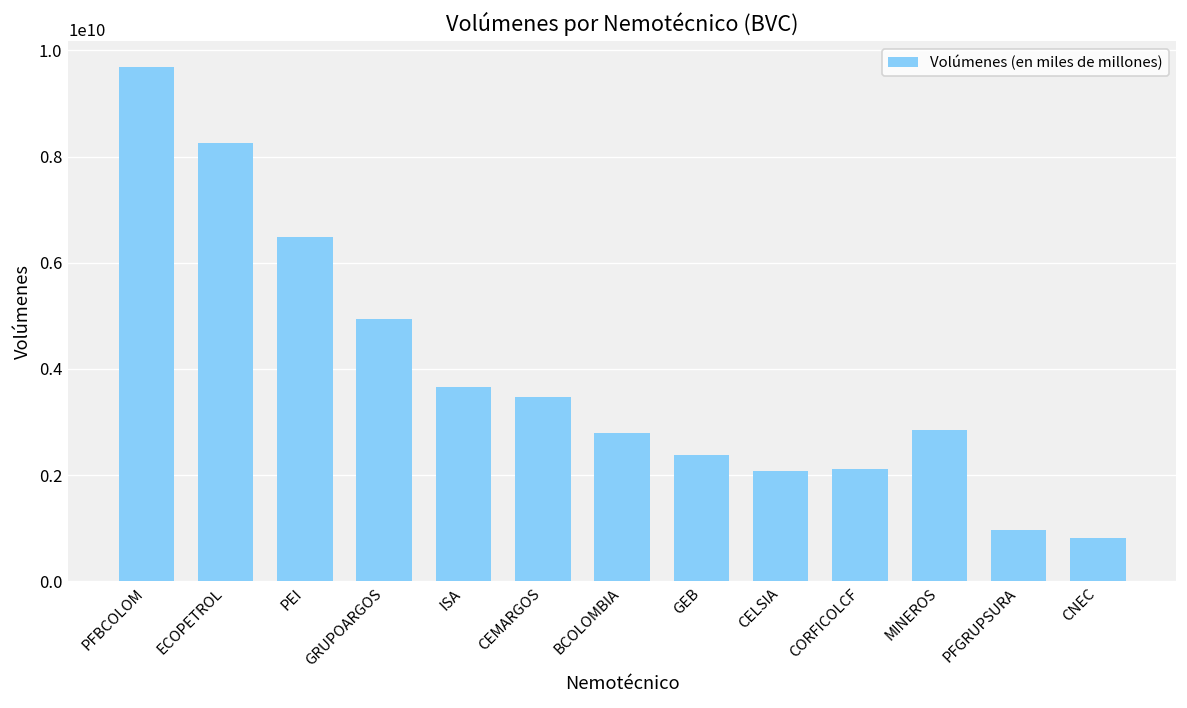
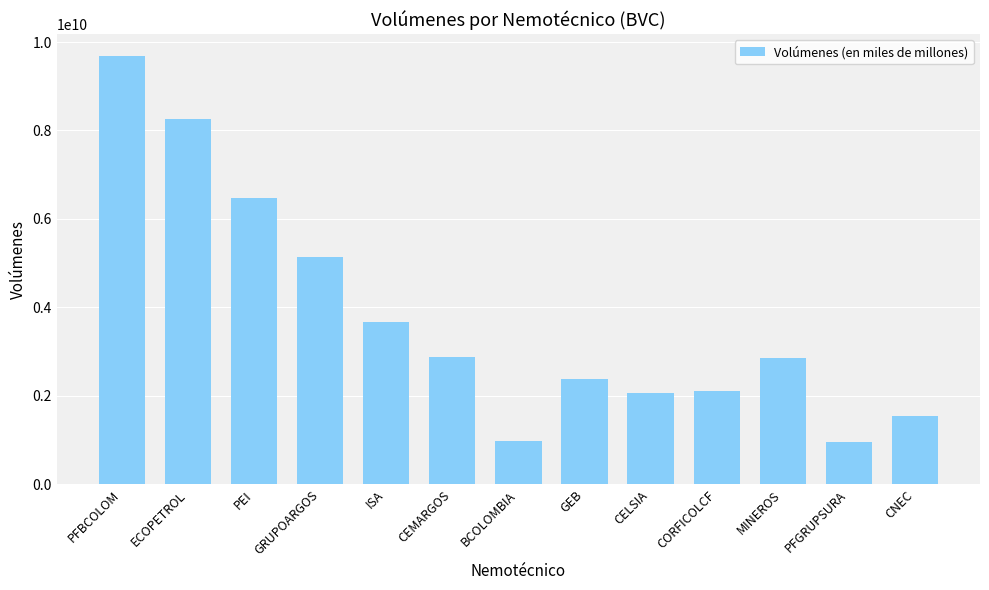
GRUPOARGOS: 4900000000 -> 5100000000
CEMARGOS: 3500000000 -> 2900000000
BCOLOMBIA: 2800000000 -> 1000000000
CNEC: 800000000 -> 1500000000
